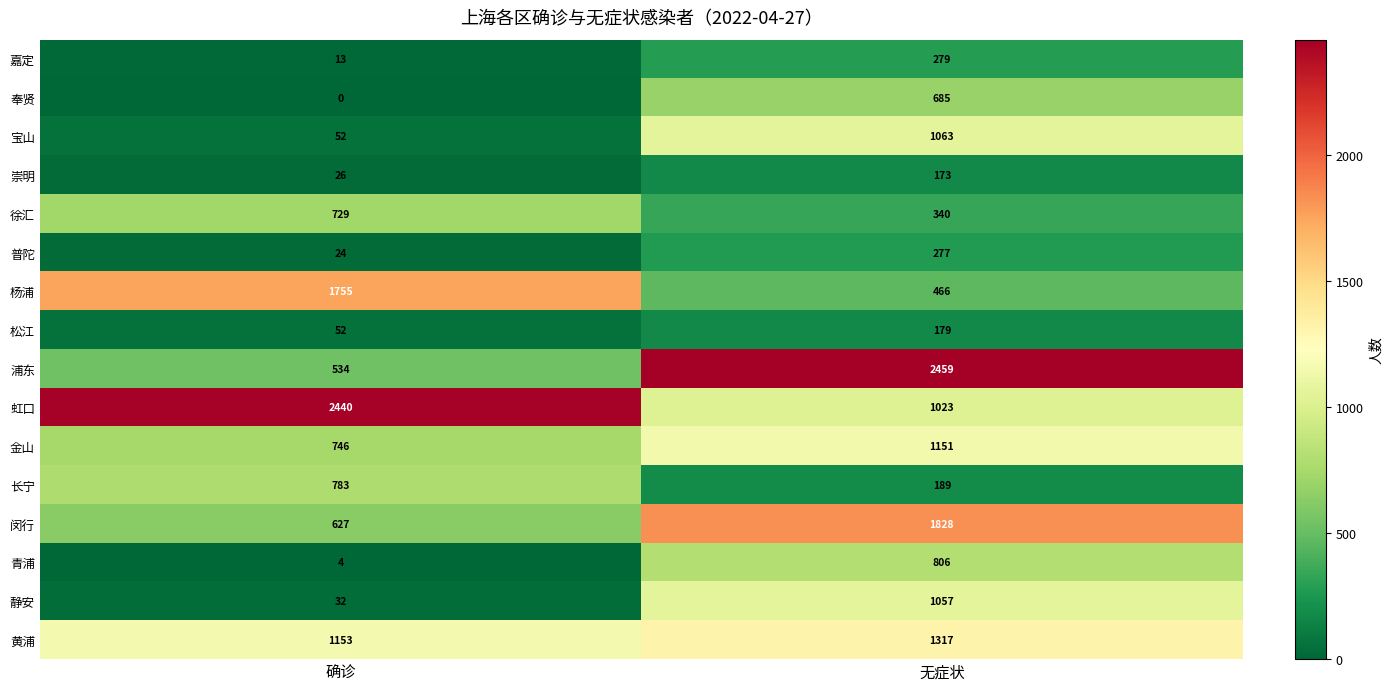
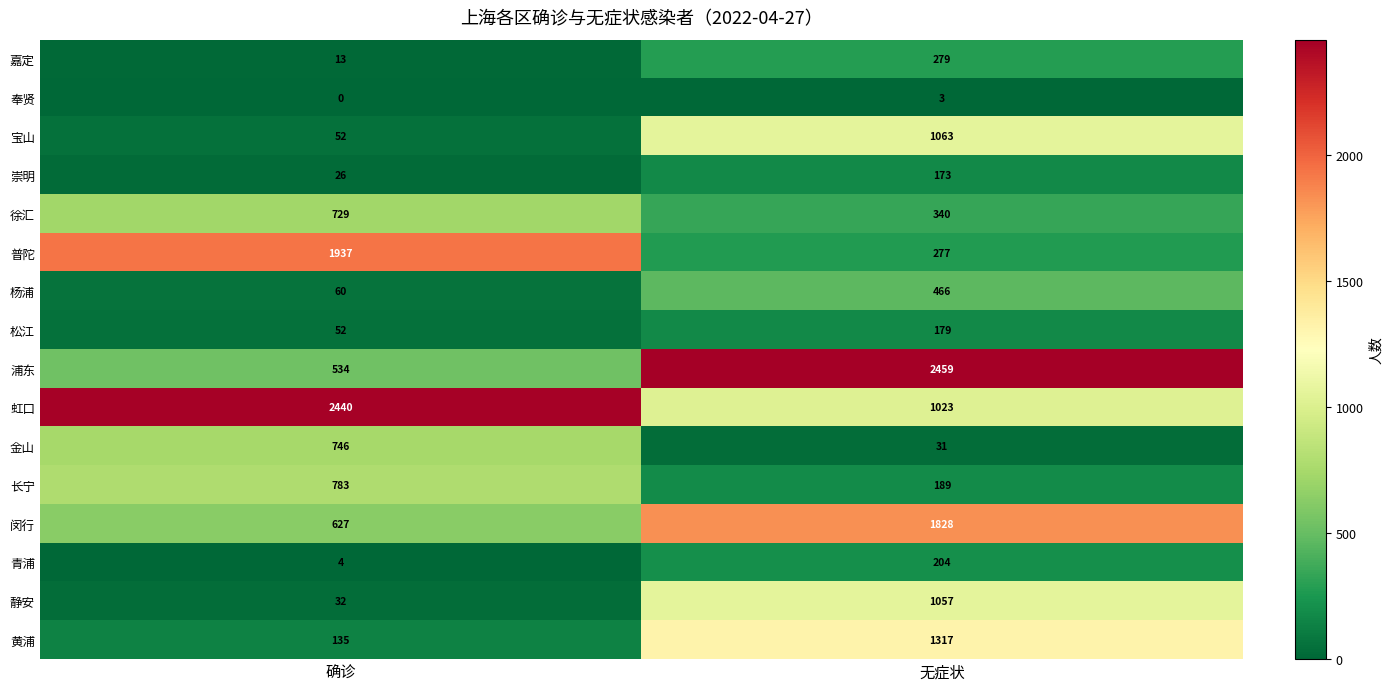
奉贤, 无症状: 685 -> 3
普陀, 确诊: 24 -> 1937
杨浦, 确诊: 1755 -> 60
金山, 无症状: 1151 -> 31
青浦, 无症状: 806 -> 204
黄浦, 确诊: 1153 -> 135
